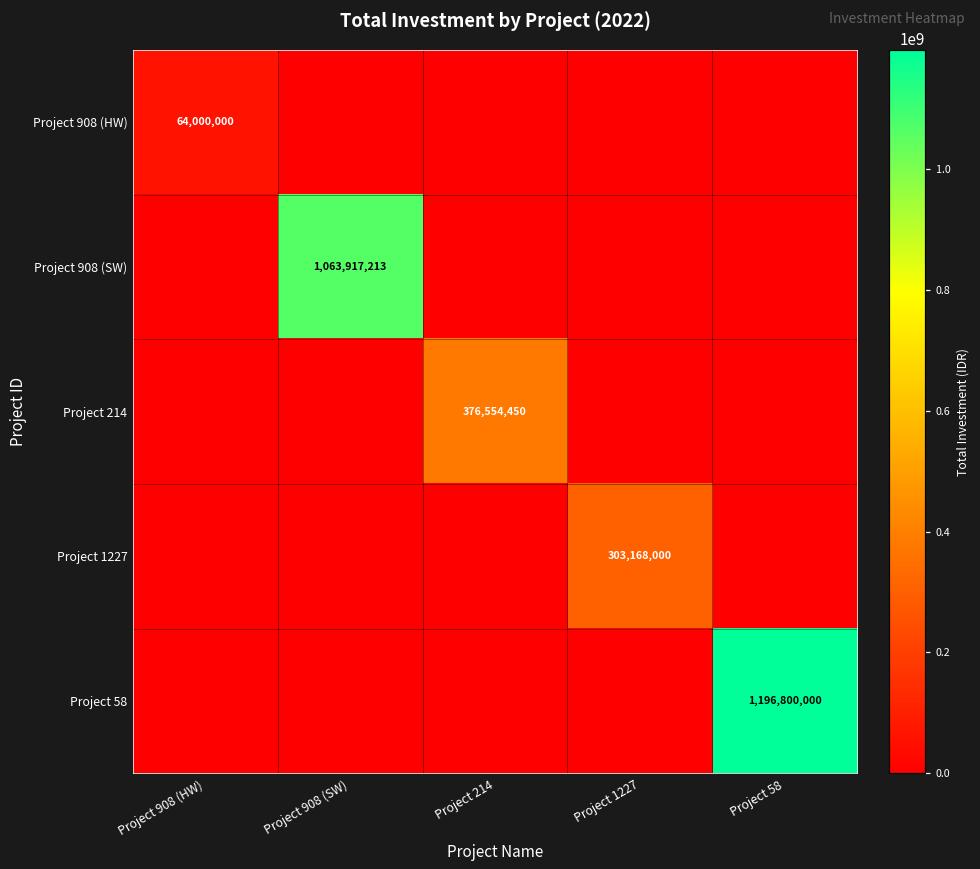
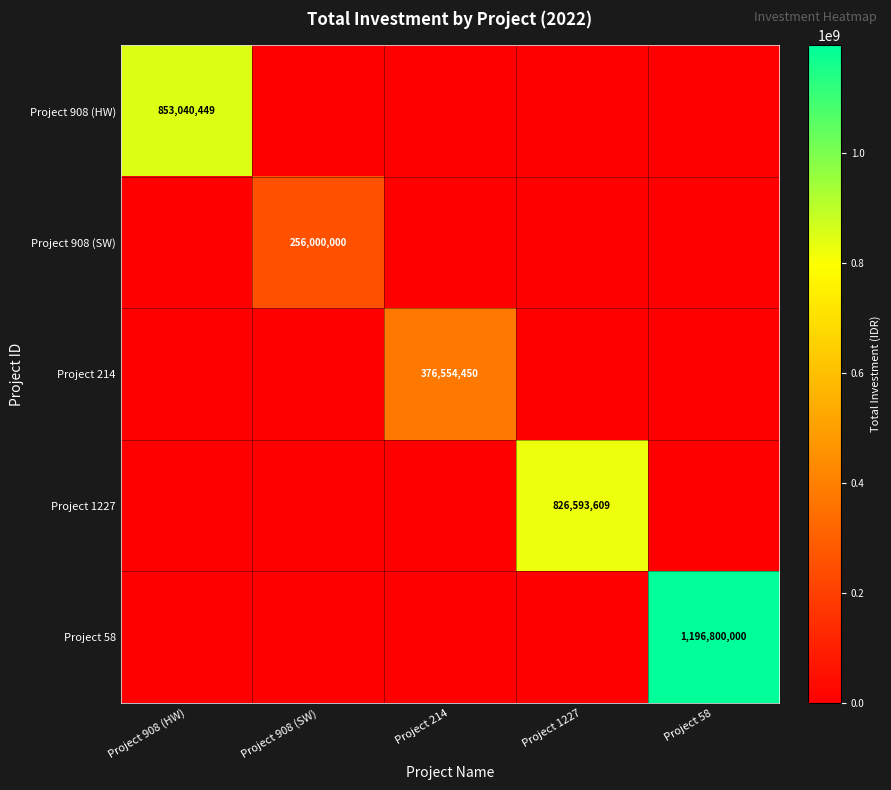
Project 908 (HW), Project 908 (HW): 64,000,000 -> 853,040,449
Project 908 (SW), Project 908 (SW): 1,063,917,213 -> 256,000,000
Project 1227, Project 1227: 303,168,000 -> 826,593,609
